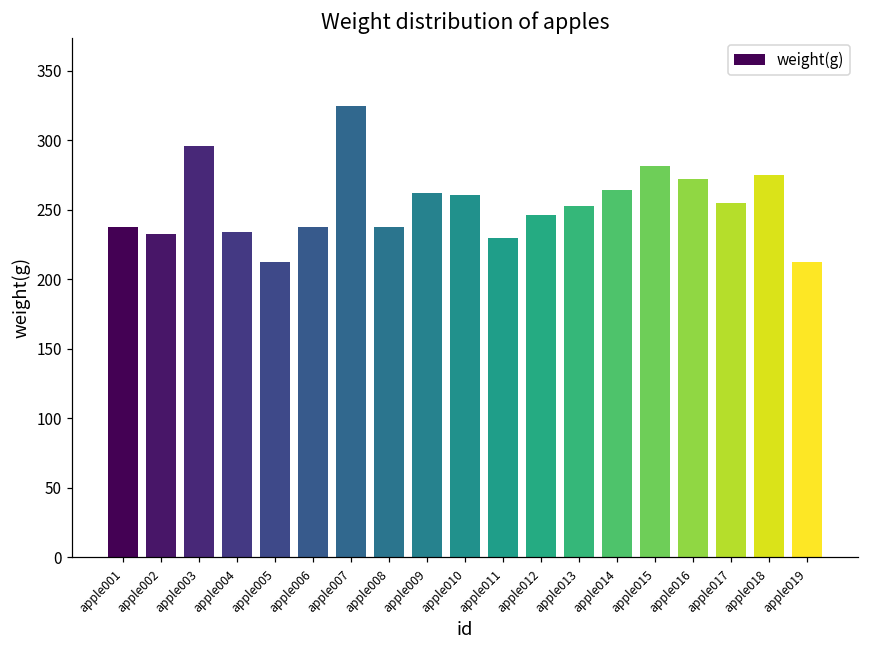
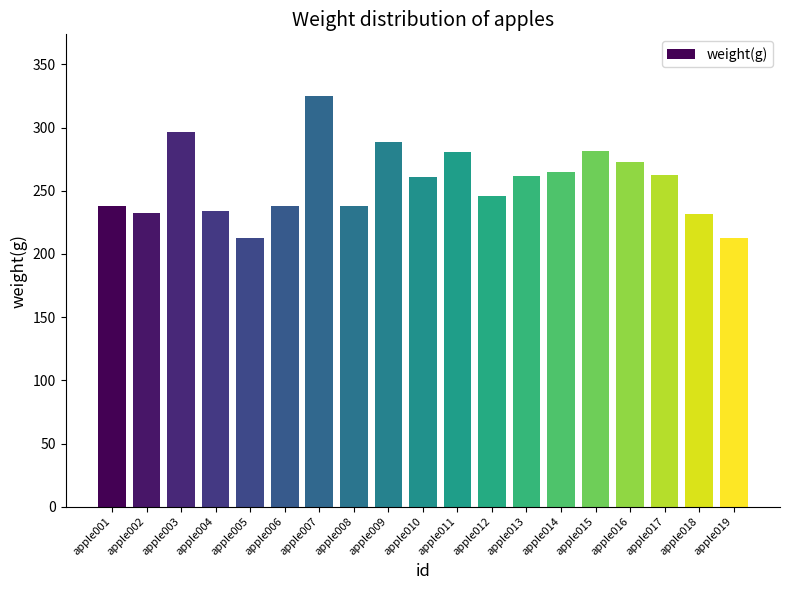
apple009: 262 -> 289
apple011: 230 -> 280
apple013: 253 -> 262
apple017: 255 -> 263
apple018: 275 -> 232
